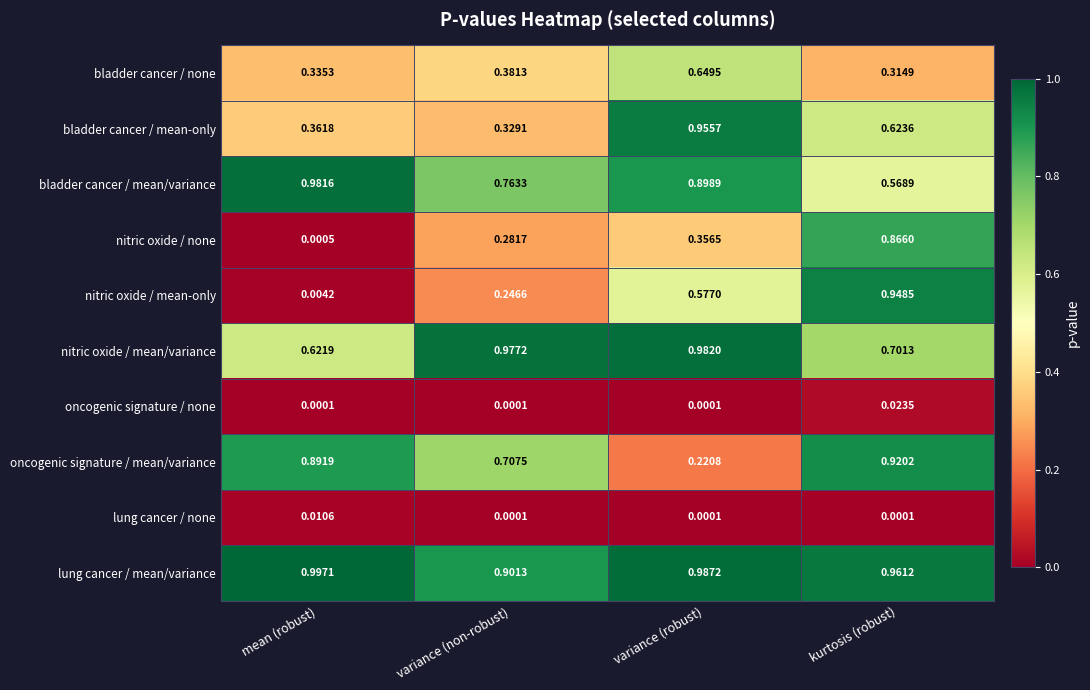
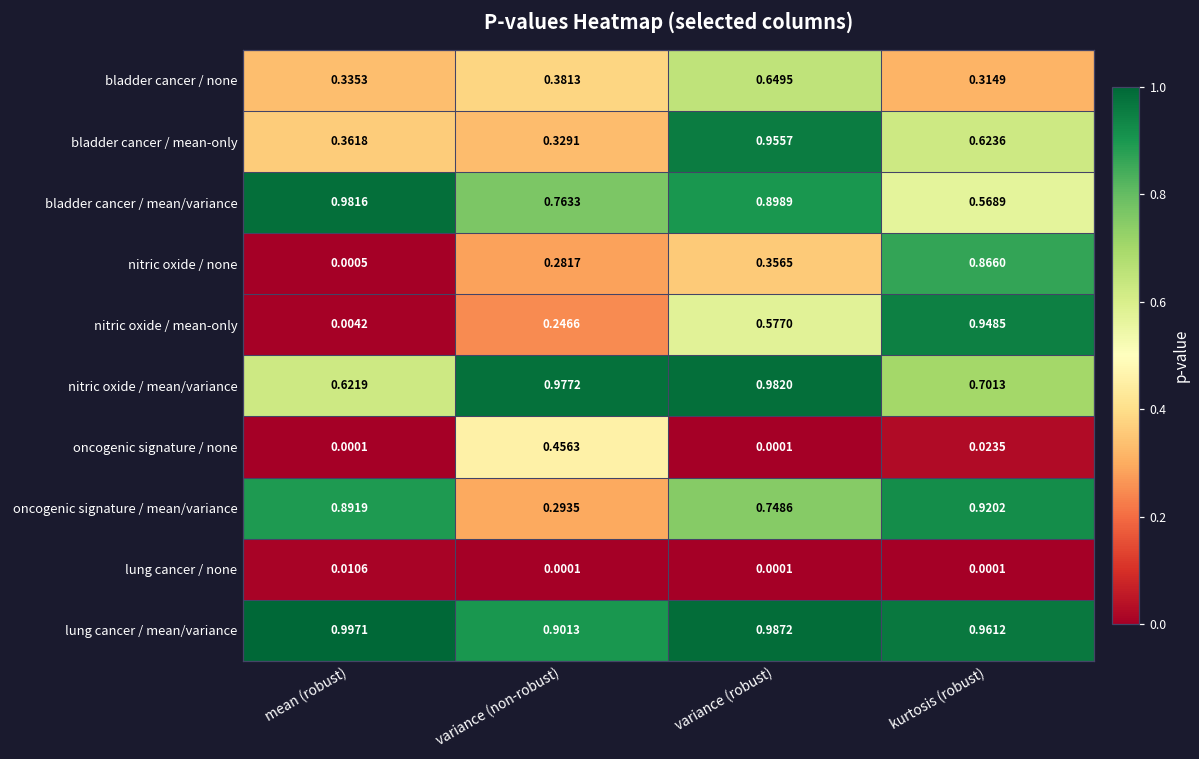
oncogenic signature / none, variance (non-robust): 0.0001 -> 0.4563
oncogenic signature / mean/variance, variance (non-robust): 0.7075 -> 0.2935
oncogenic signature / mean/variance, variance (robust): 0.2208 -> 0.7486
